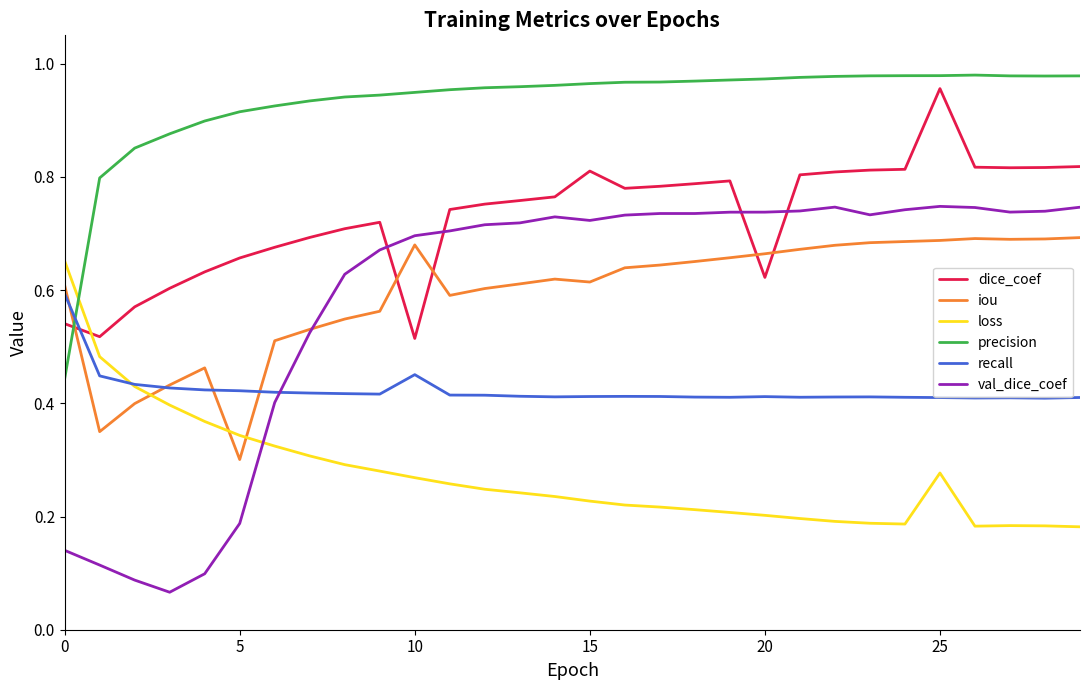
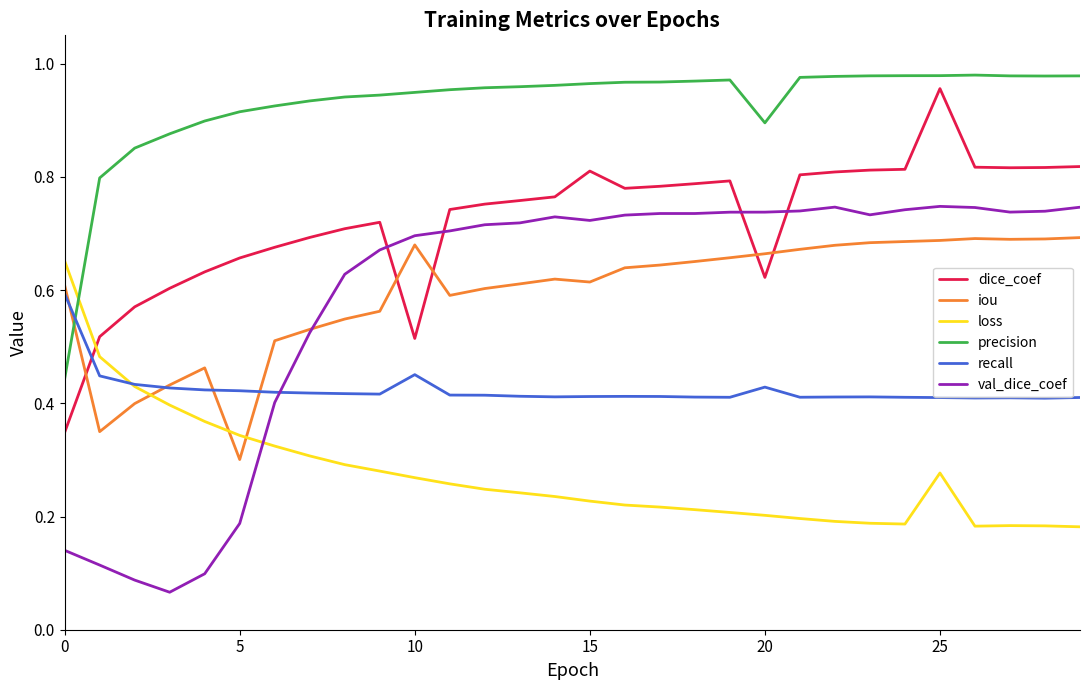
dice_coef, 0: 0.54 -> 0.35
precision, 20: 0.97 -> 0.90
recall, 20: 0.41 -> 0.43
